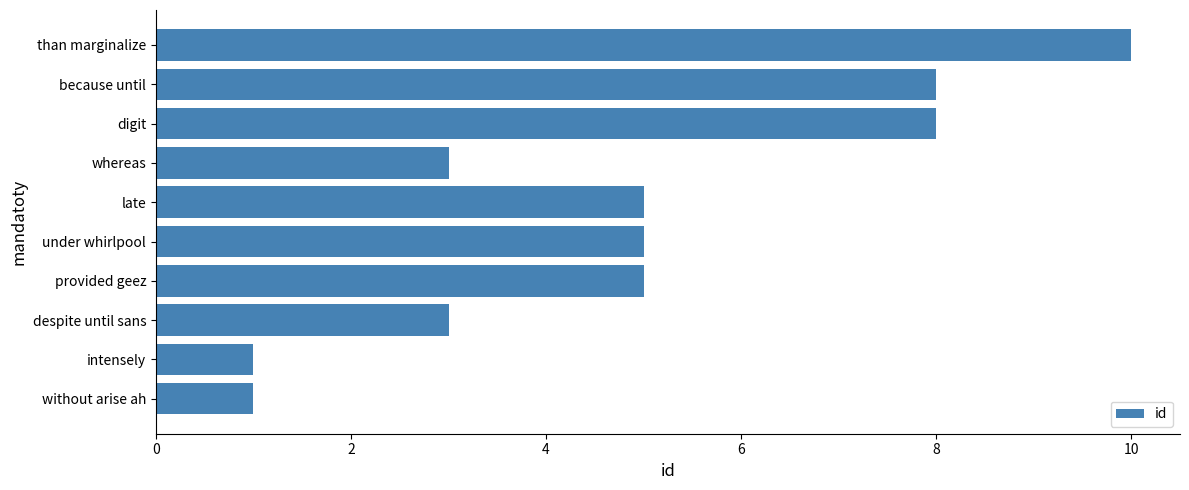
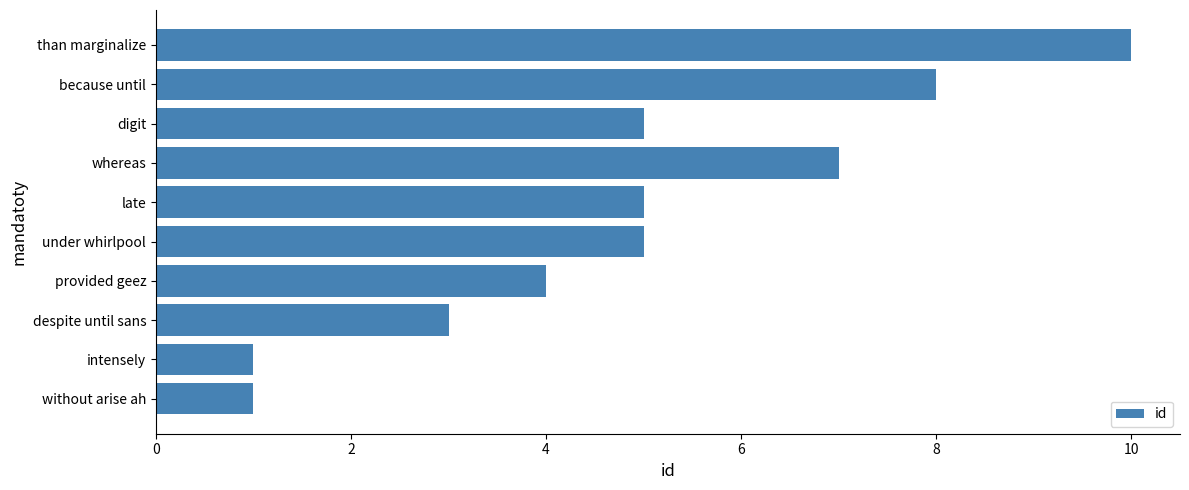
digit: 8 -> 5
whereas: 3 -> 7
provided geez: 5 -> 4
